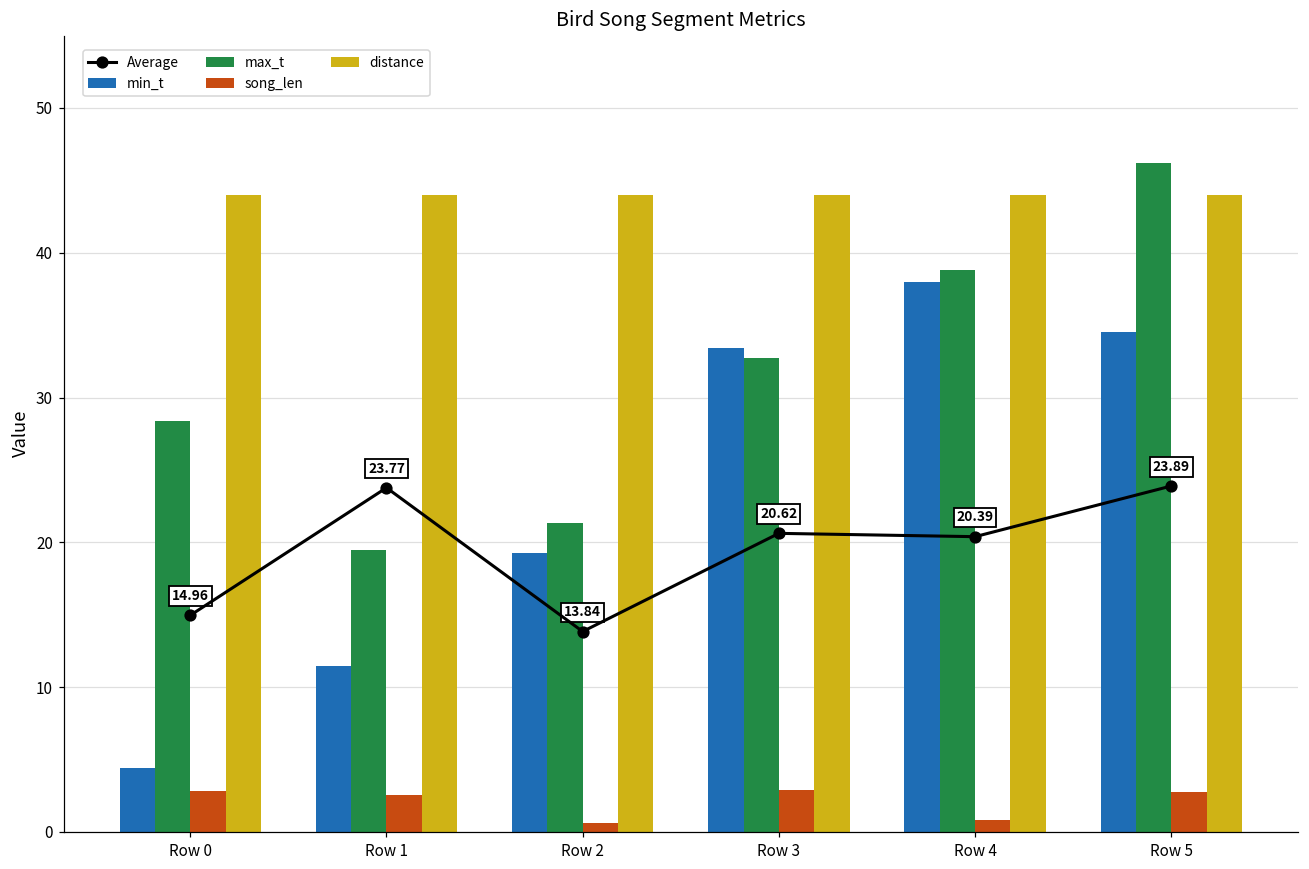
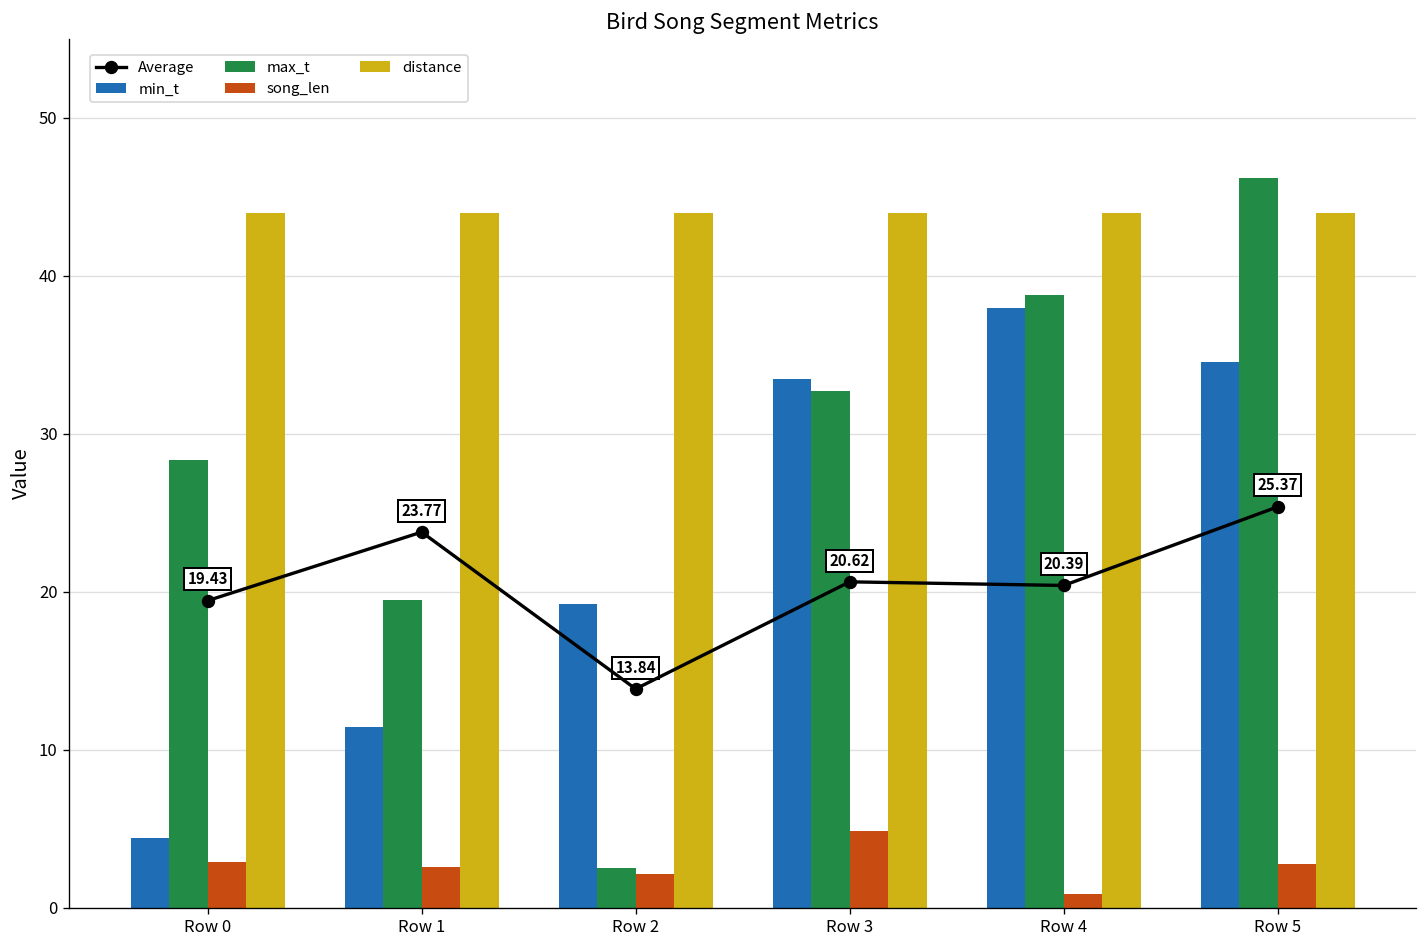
Average, Row 0: 14.96 -> 19.43
max_t, Row 2: 21.4 -> 2.5
song_len, Row 2: 0.6 -> 2.1
song_len, Row 3: 2.9 -> 4.8
Average, Row 5: 23.89 -> 25.37
